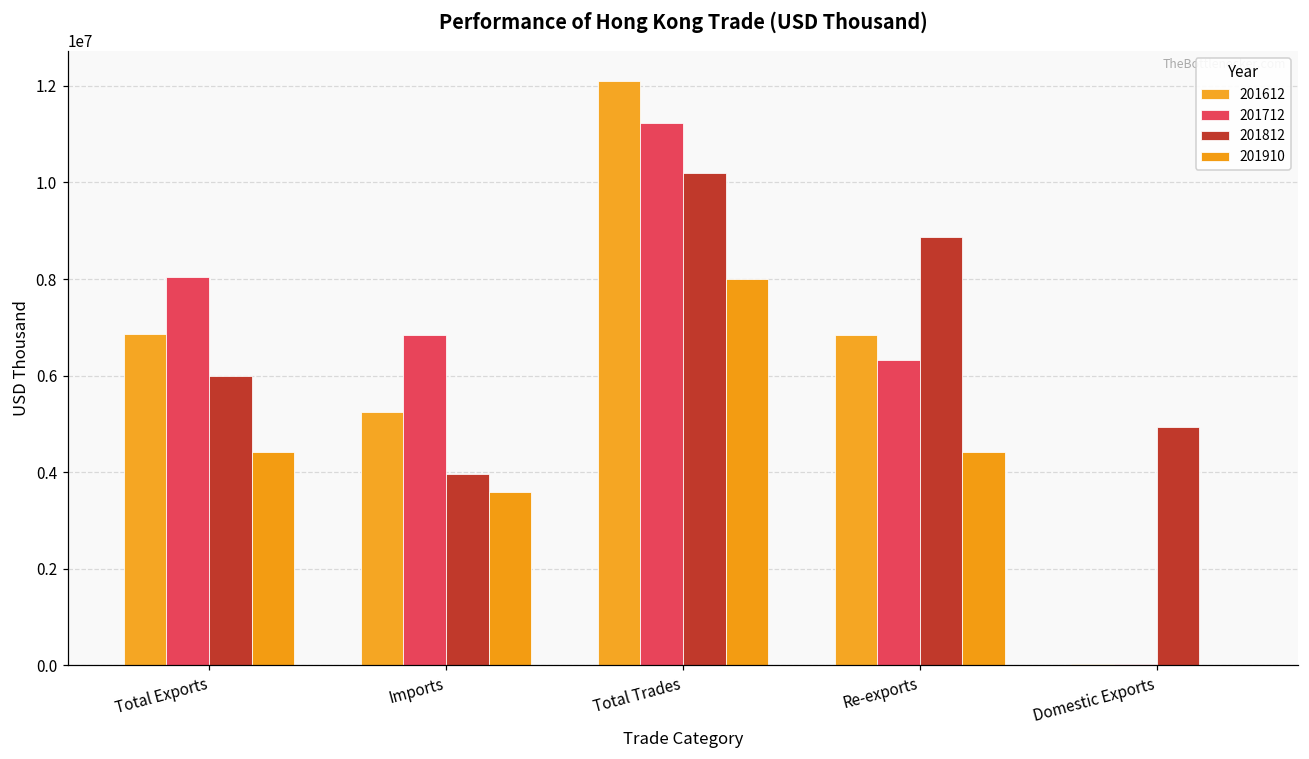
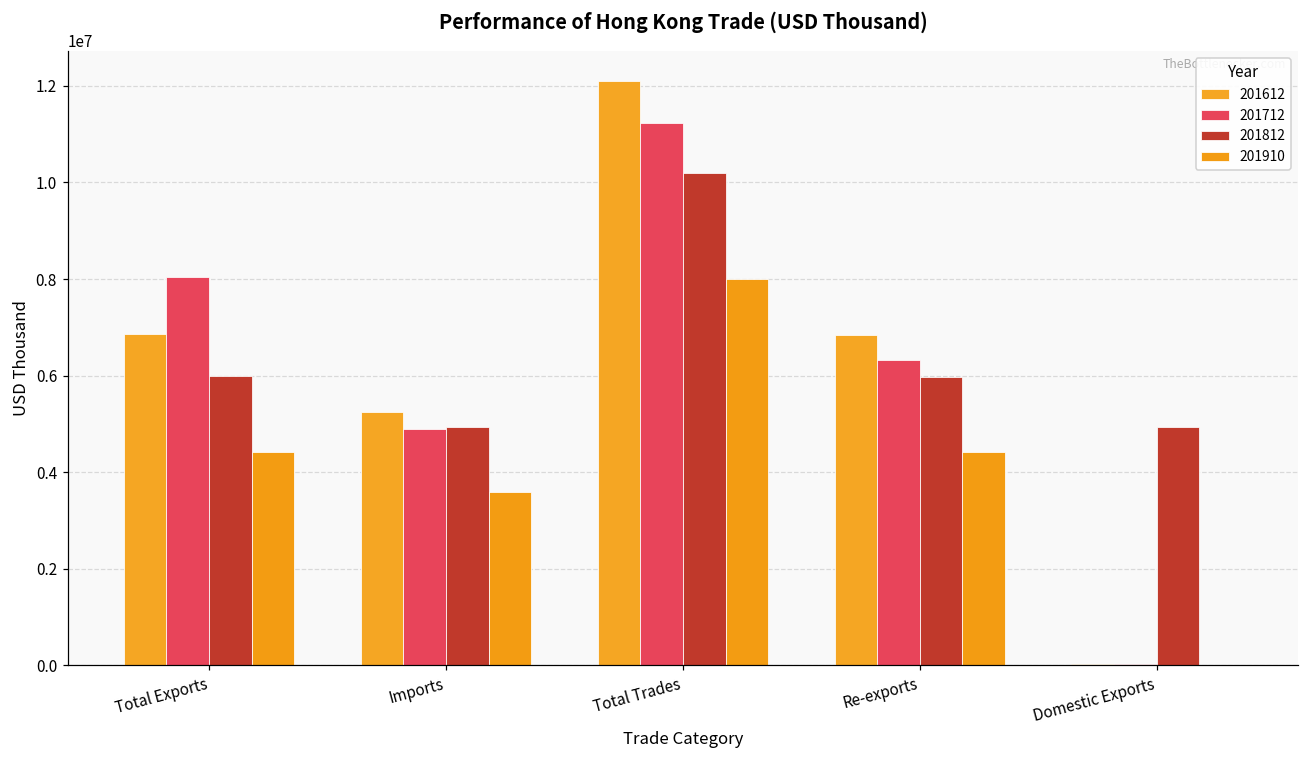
201712, Imports: 6800000 -> 4900000
201812, Imports: 4000000 -> 4900000
201812, Re-exports: 8900000 -> 6000000
